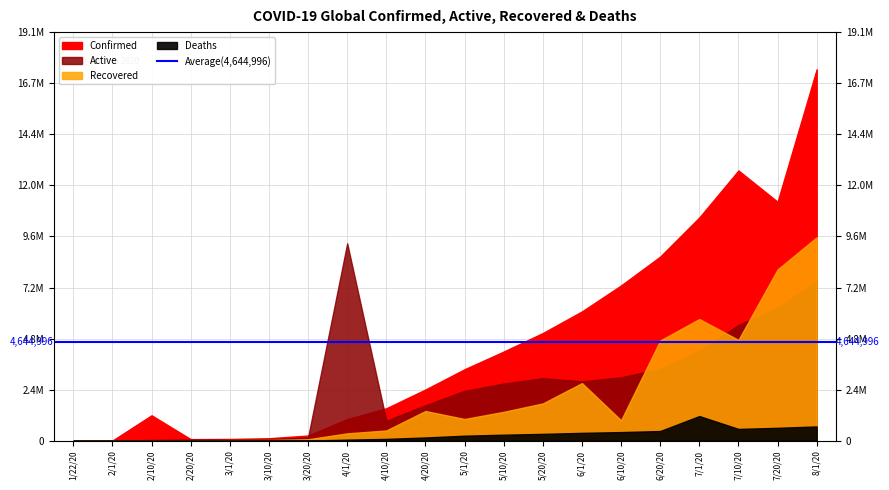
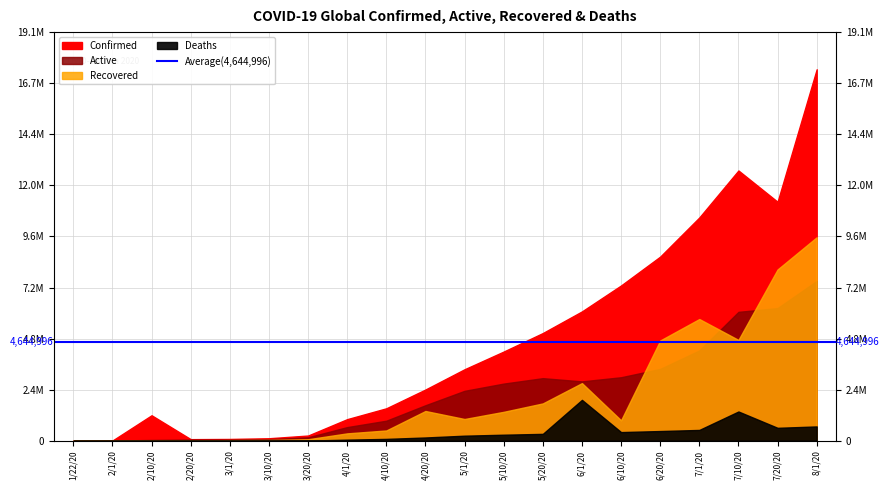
Active, 4/1/20: 9200000 -> 600000
Deaths, 6/1/20: 400000 -> 1900000
Deaths, 7/1/20: 1200000 -> 500000
Active, 7/10/20: 5400000 -> 6000000
Deaths, 7/10/20: 600000 -> 1400000
